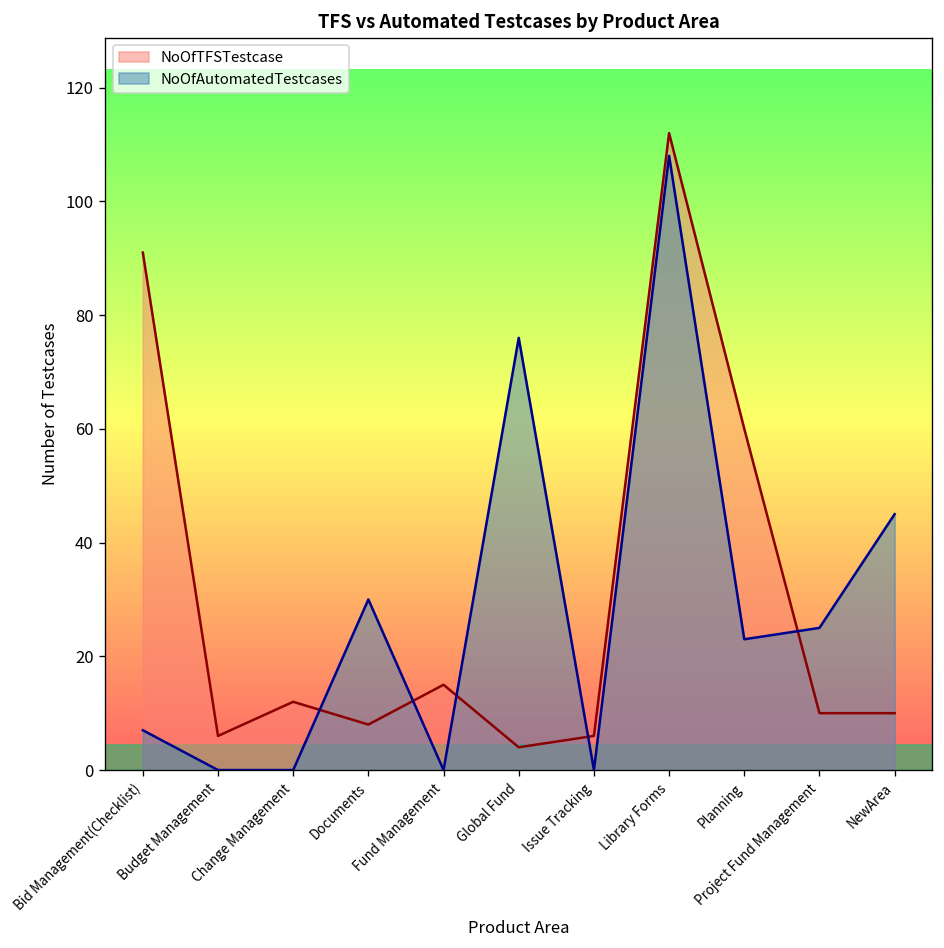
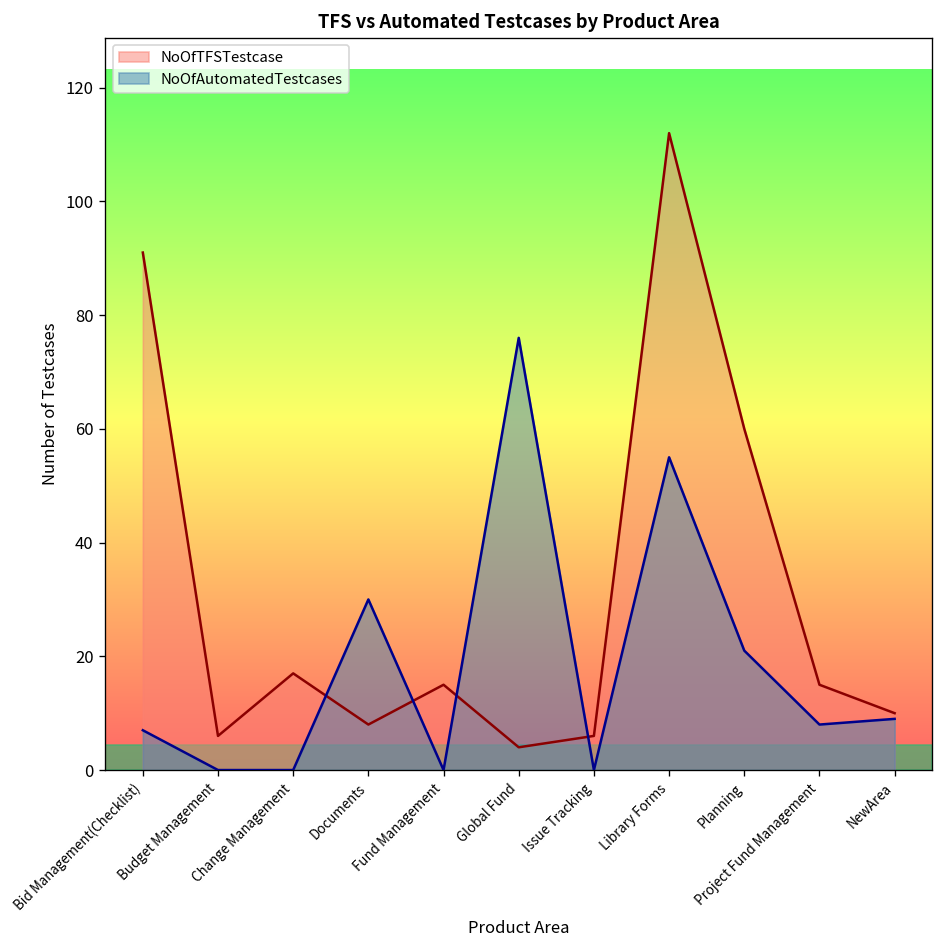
NoOfTFSTestcase, Change Management: 12 -> 17
NoOfAutomatedTestcases, Library Forms: 108 -> 55
NoOfAutomatedTestcases, Planning: 23 -> 21
NoOfTFSTestcase, Project Fund Management: 10 -> 15
NoOfAutomatedTestcases, Project Fund Management: 25 -> 8
NoOfAutomatedTestcases, NewArea: 45 -> 9
